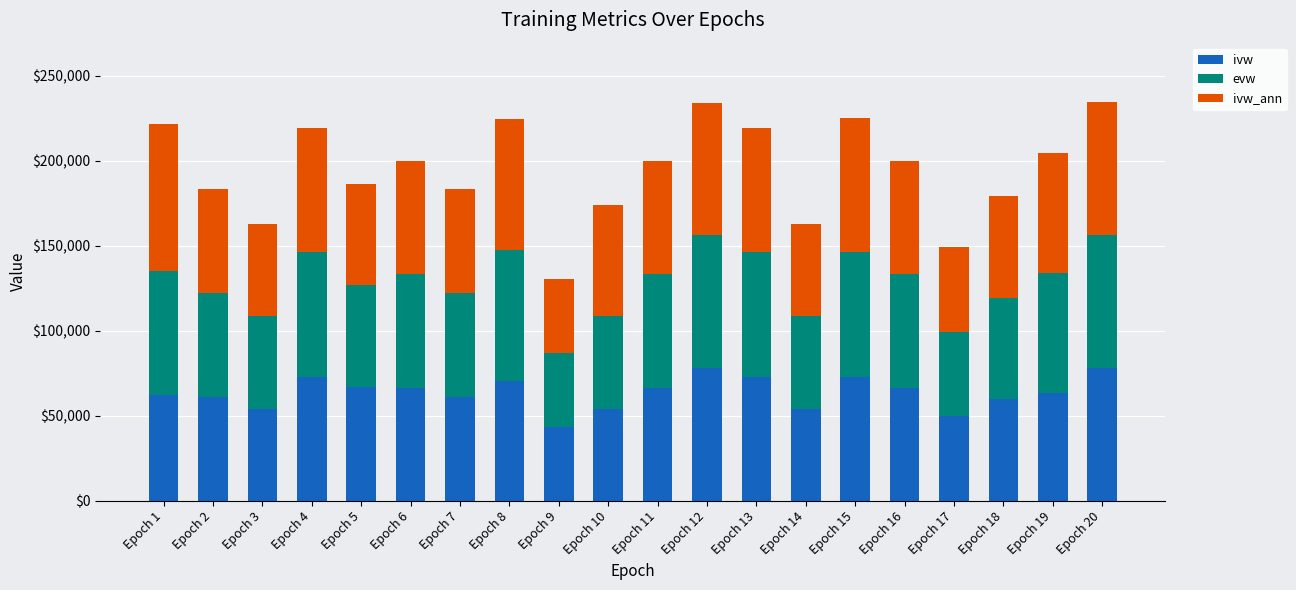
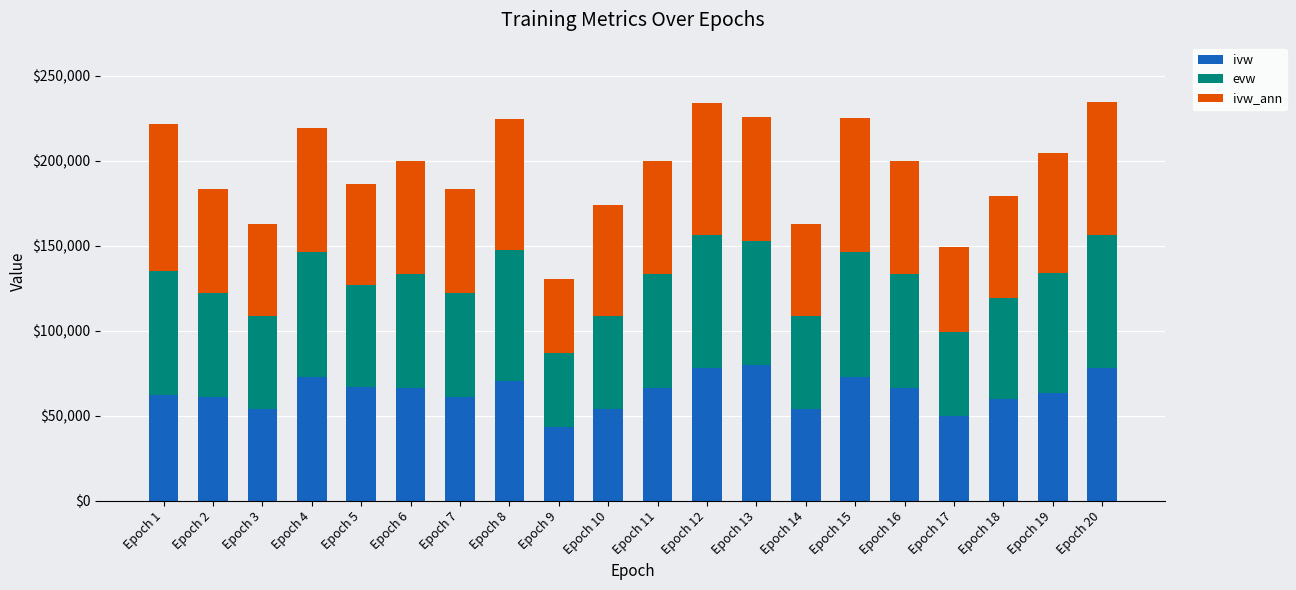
ivw, Epoch 13: $73,000 -> $80,000
